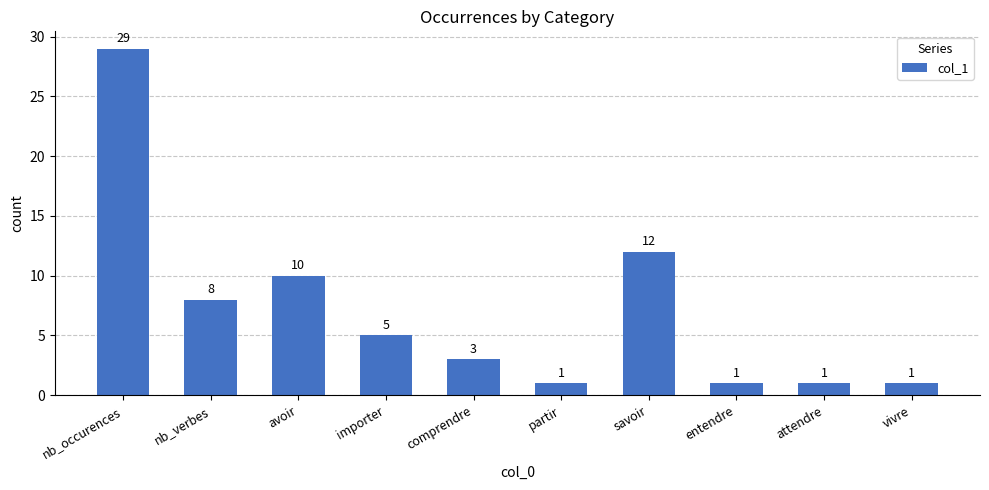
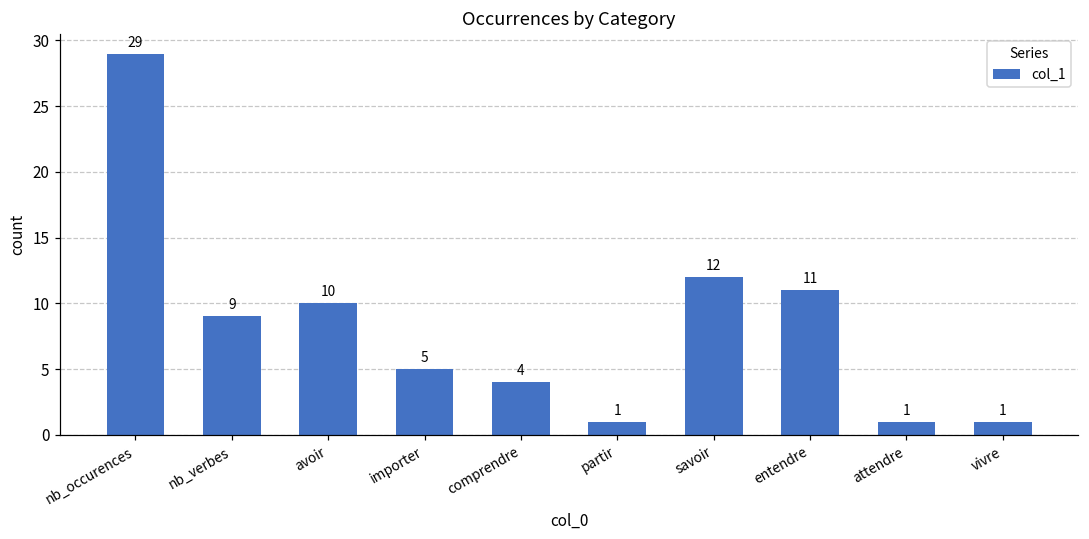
nb_verbes: 8 -> 9
comprendre: 3 -> 4
entendre: 1 -> 11
